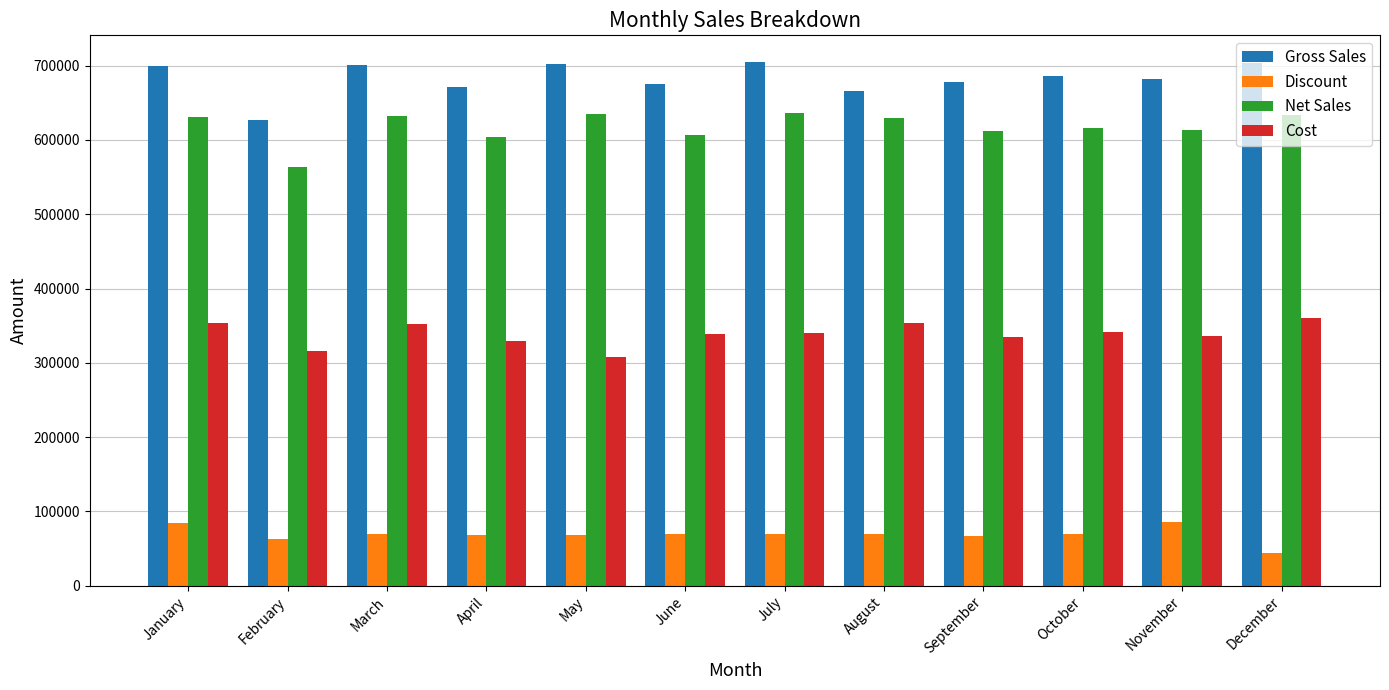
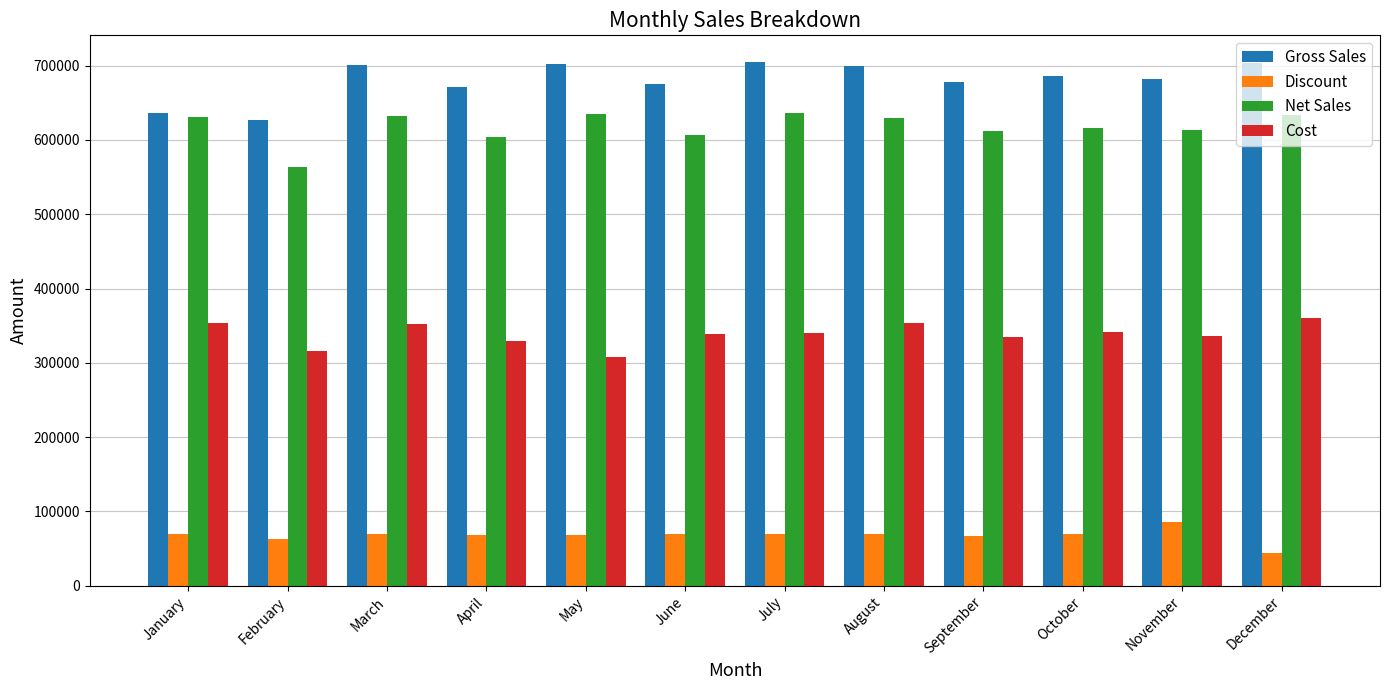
Gross Sales, January: 700000 -> 640000
Discount, January: 80000 -> 70000
Gross Sales, August: 670000 -> 700000
